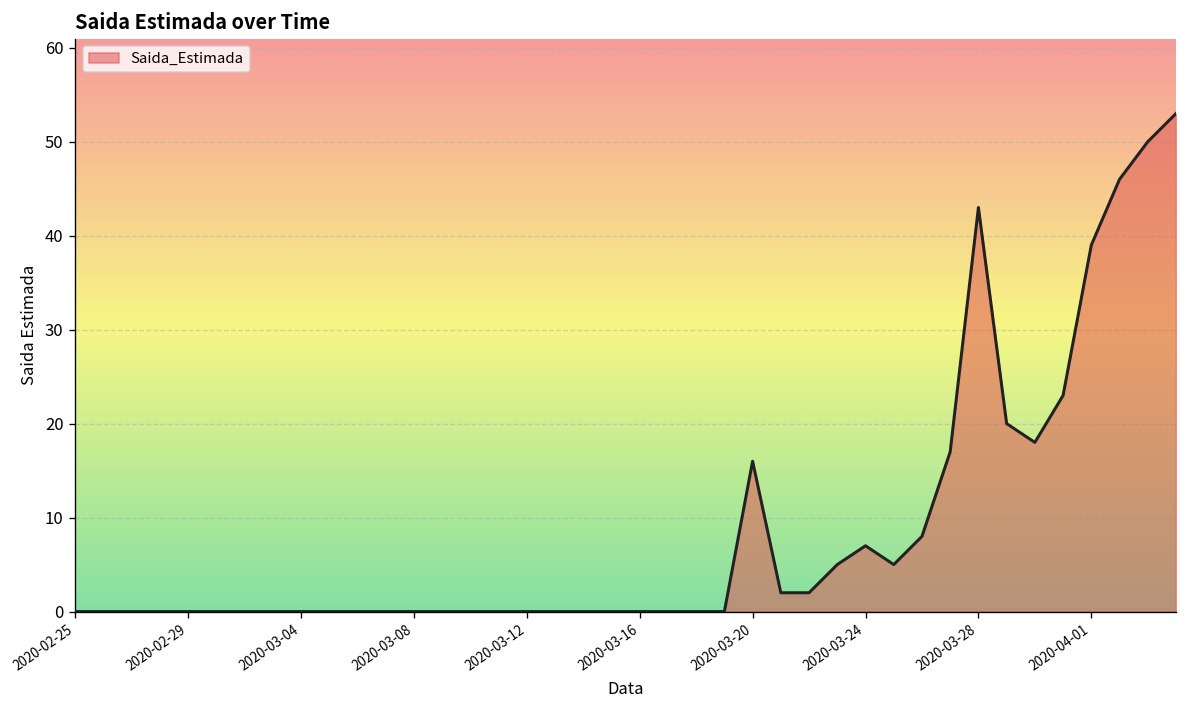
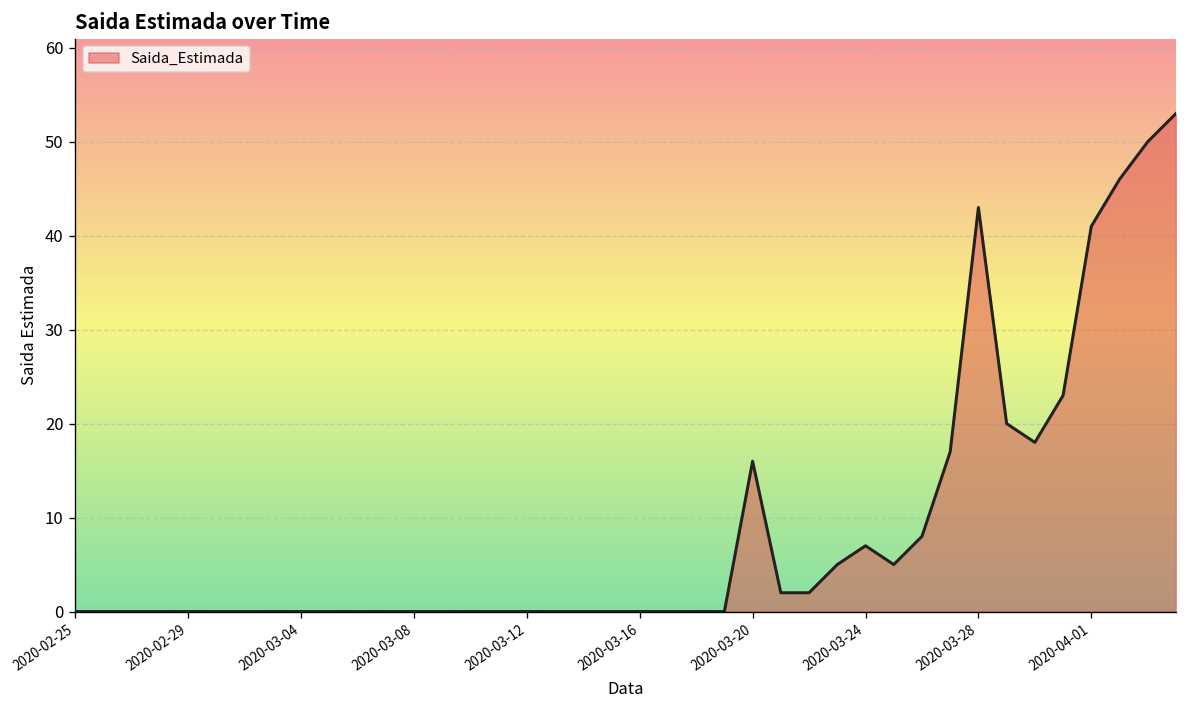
2020-04-01: 39 -> 41
